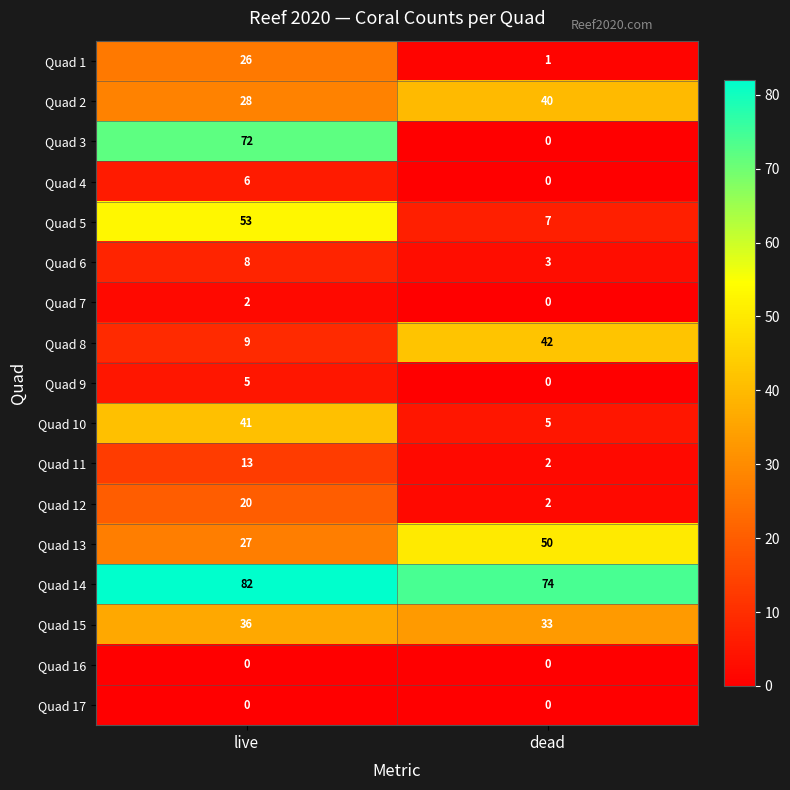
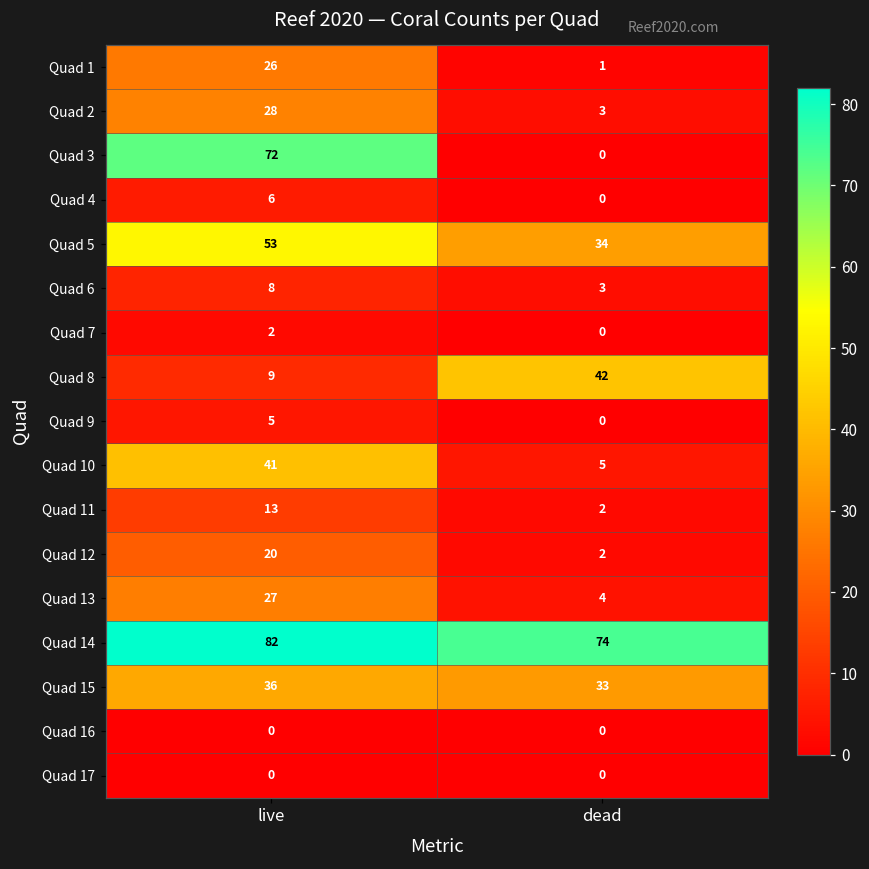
Quad 2, dead: 40 -> 3
Quad 5, dead: 7 -> 34
Quad 13, dead: 50 -> 4
